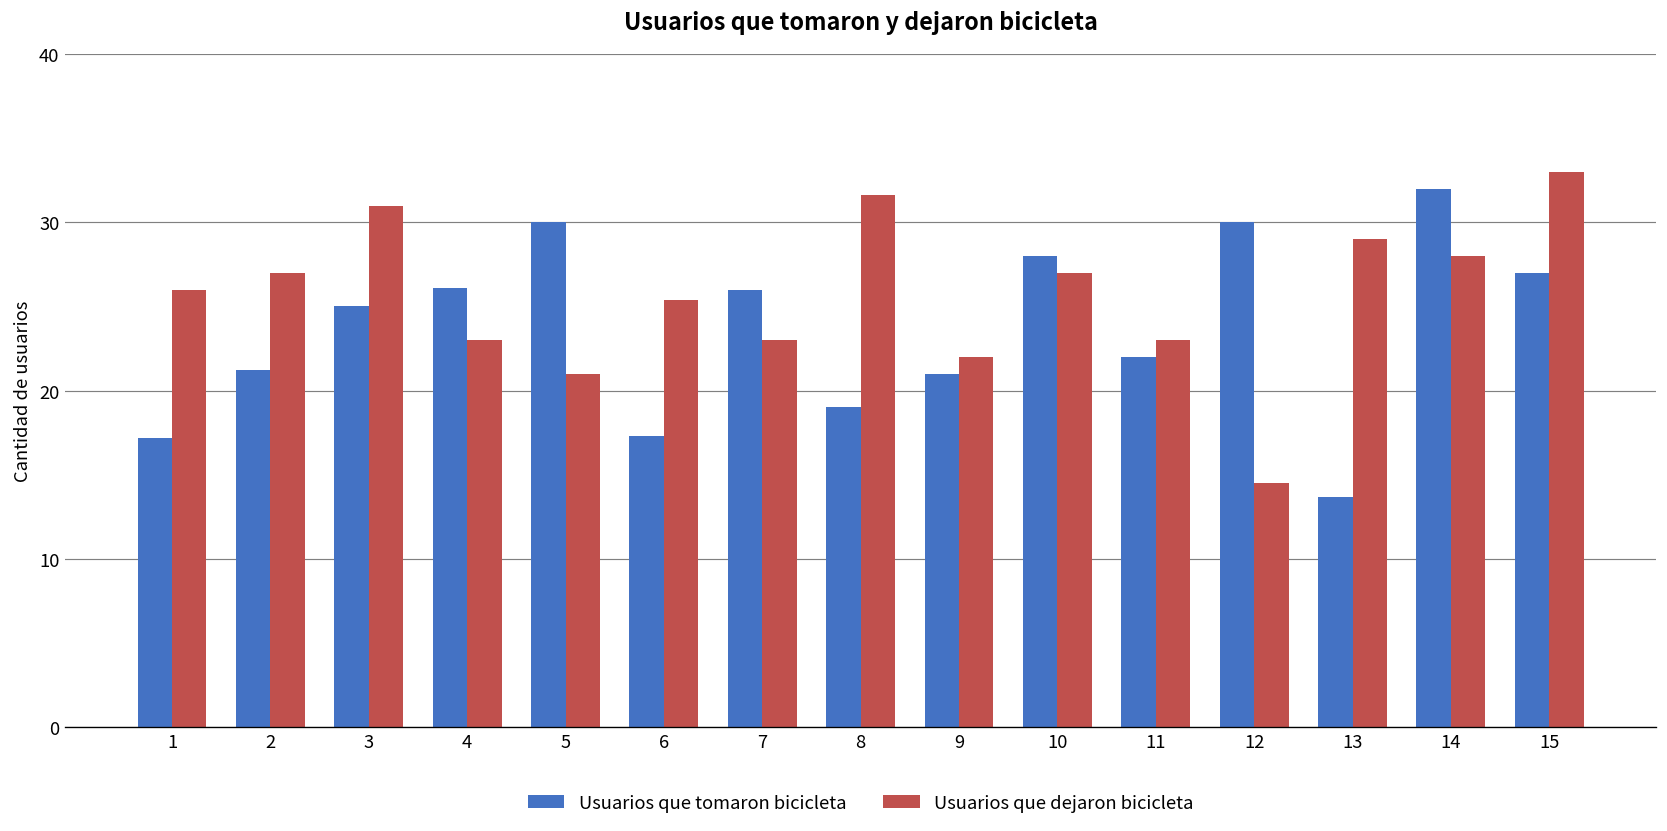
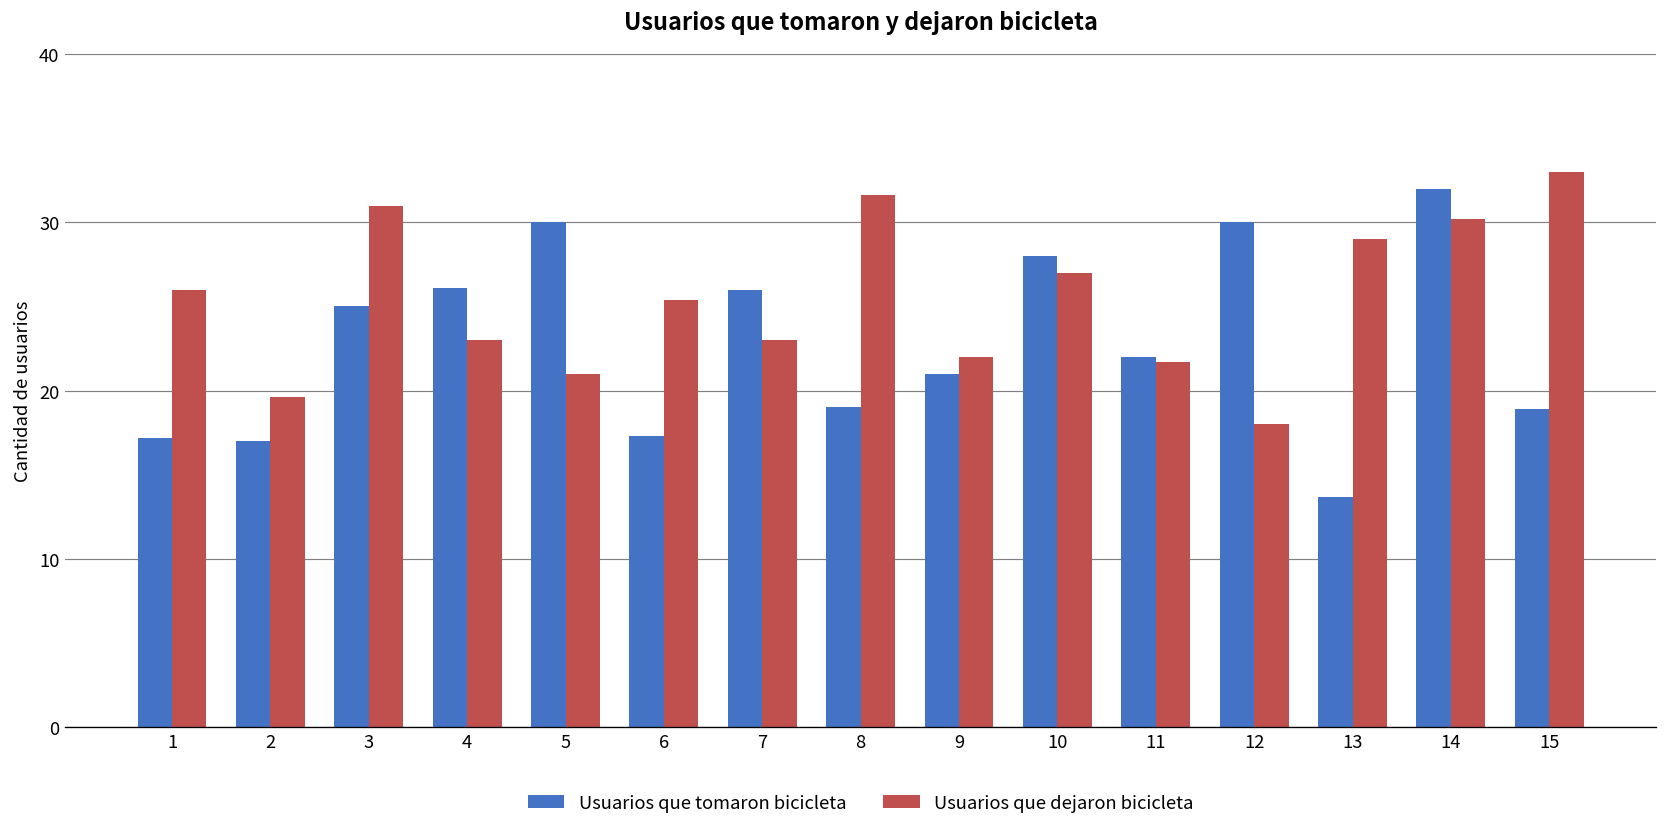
Usuarios que tomaron bicicleta, 2: 21.2 -> 17.0
Usuarios que dejaron bicicleta, 2: 27.0 -> 19.6
Usuarios que dejaron bicicleta, 11: 23.0 -> 21.7
Usuarios que dejaron bicicleta, 12: 14.5 -> 18.0
Usuarios que dejaron bicicleta, 14: 28.0 -> 30.2
Usuarios que tomaron bicicleta, 15: 27.0 -> 18.9
